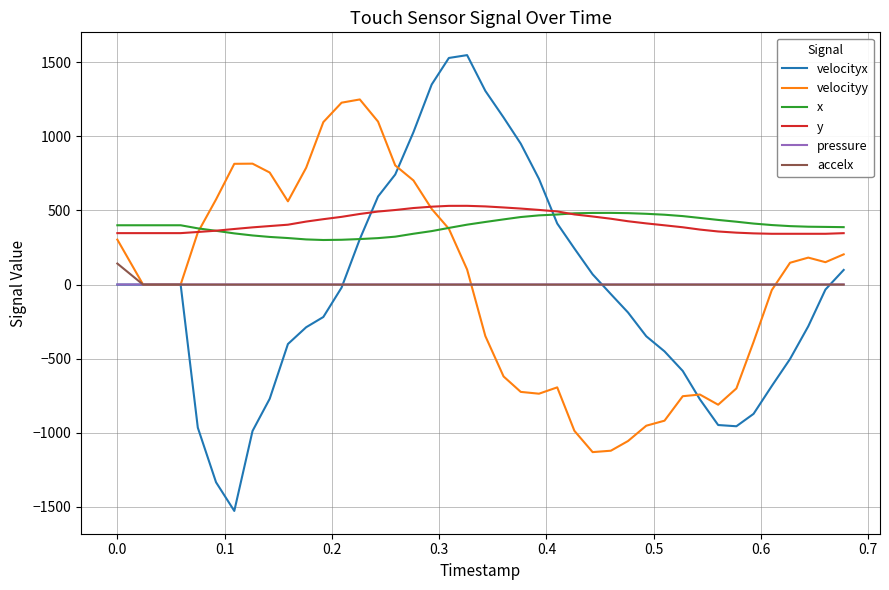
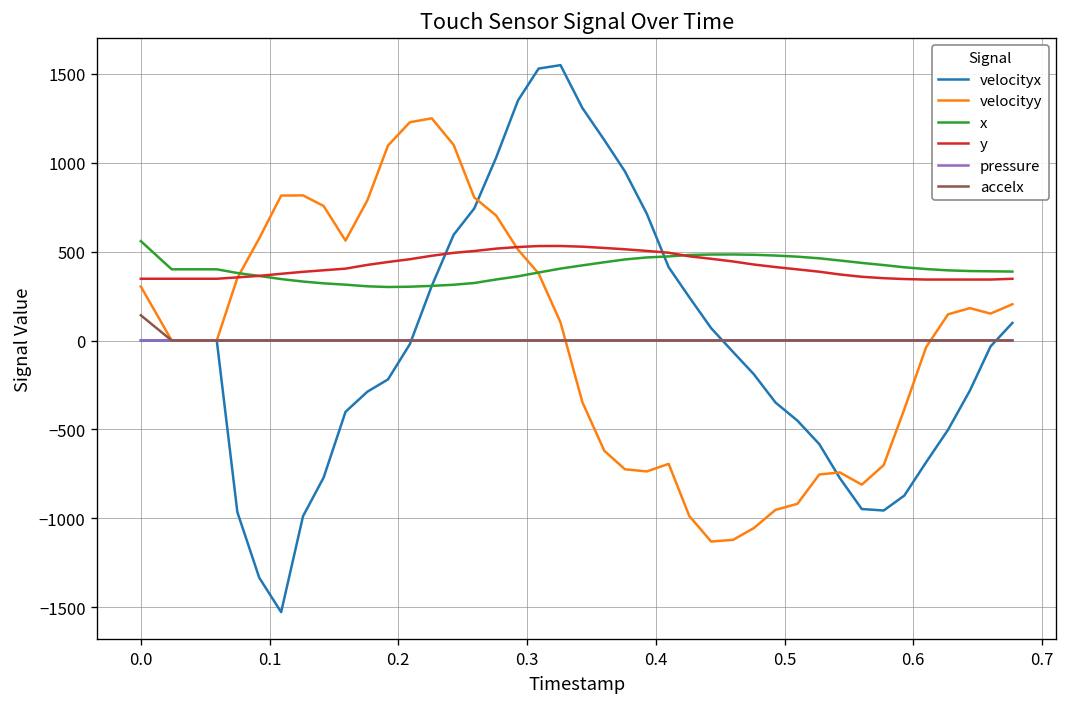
x, 0.0: 400 -> 560
